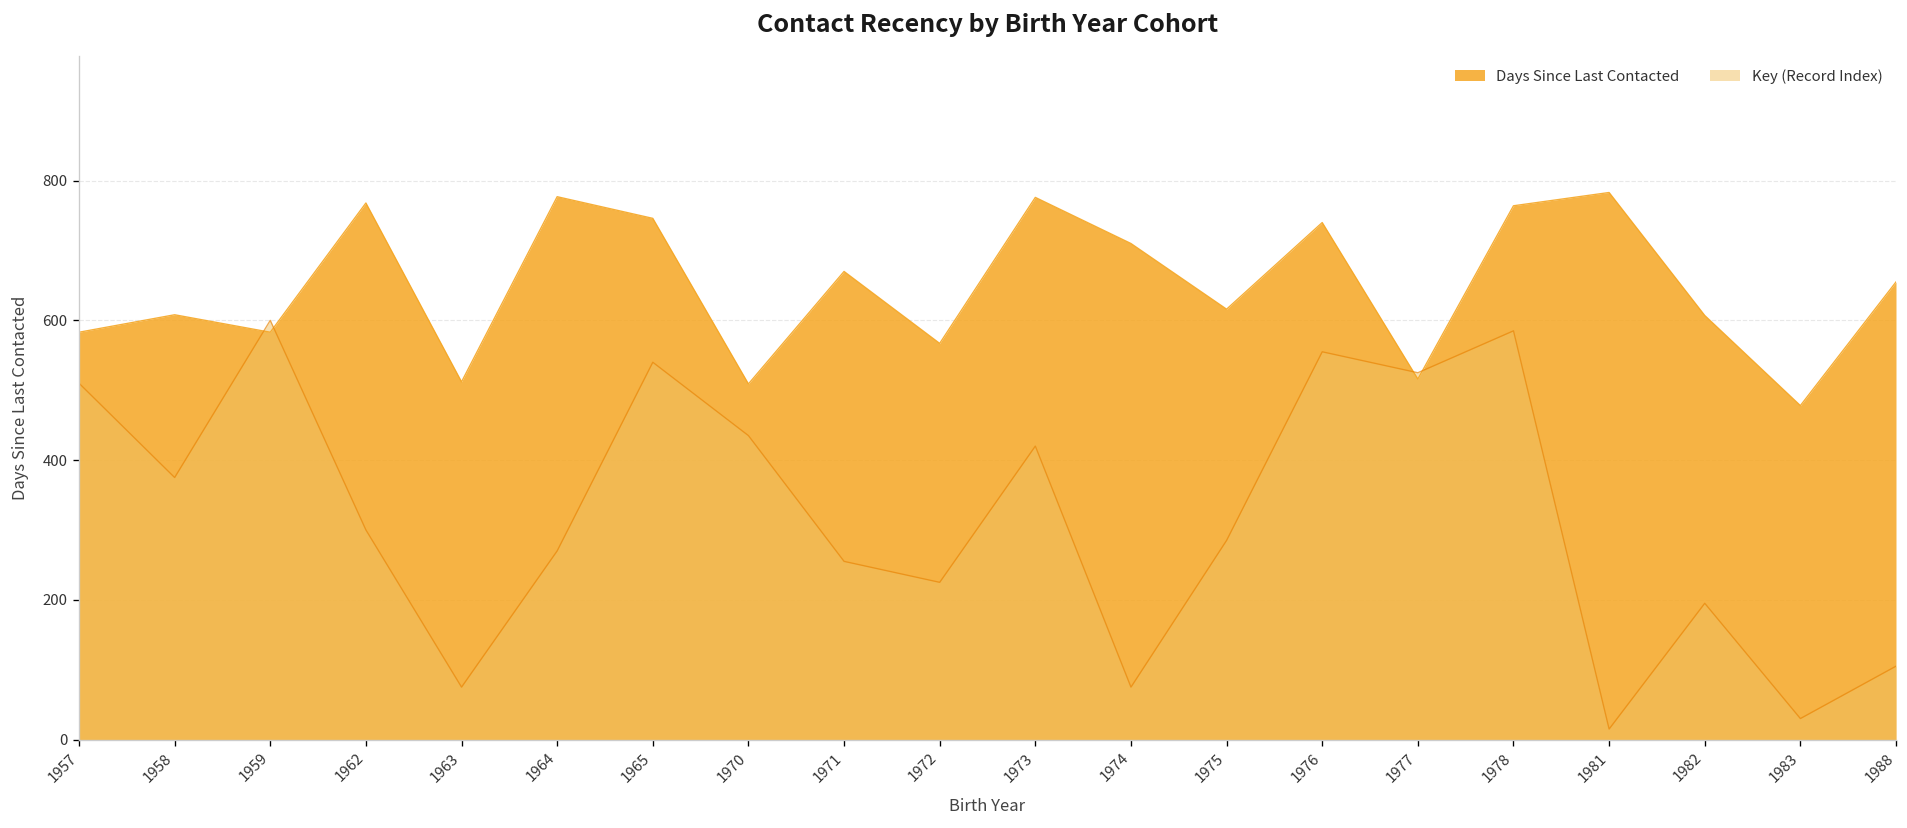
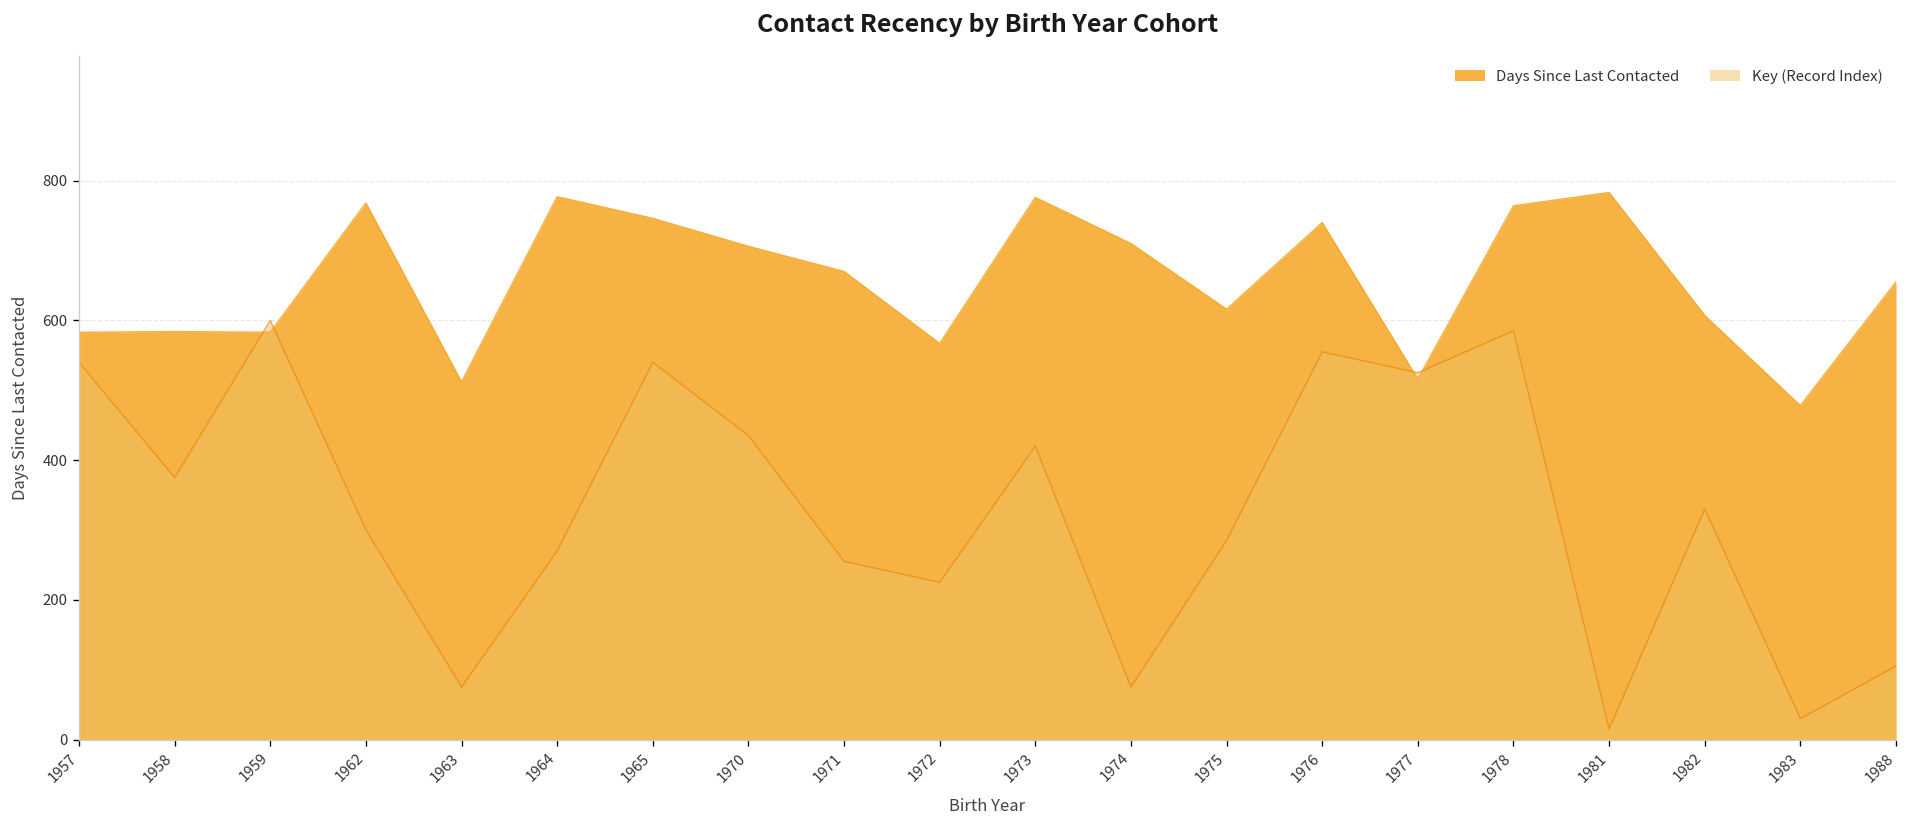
Key (Record Index), 1957: 510 -> 540
Days Since Last Contacted, 1958: 610 -> 580
Days Since Last Contacted, 1970: 510 -> 710
Key (Record Index), 1982: 200 -> 330
